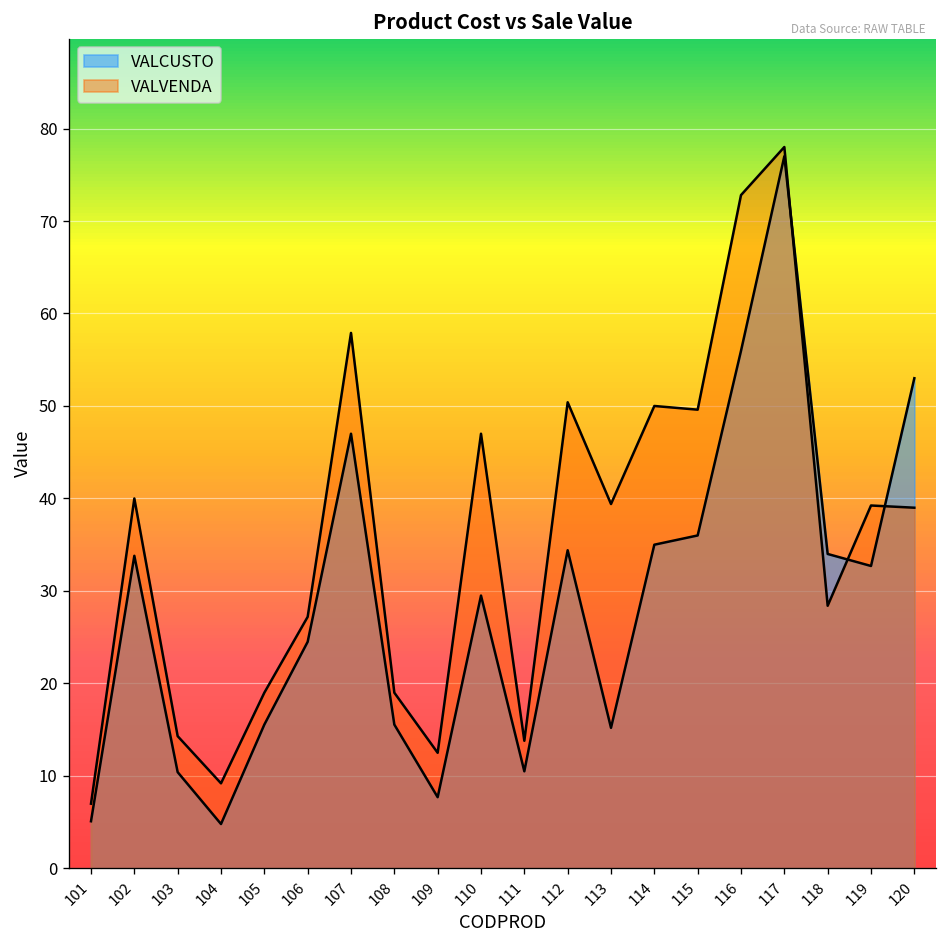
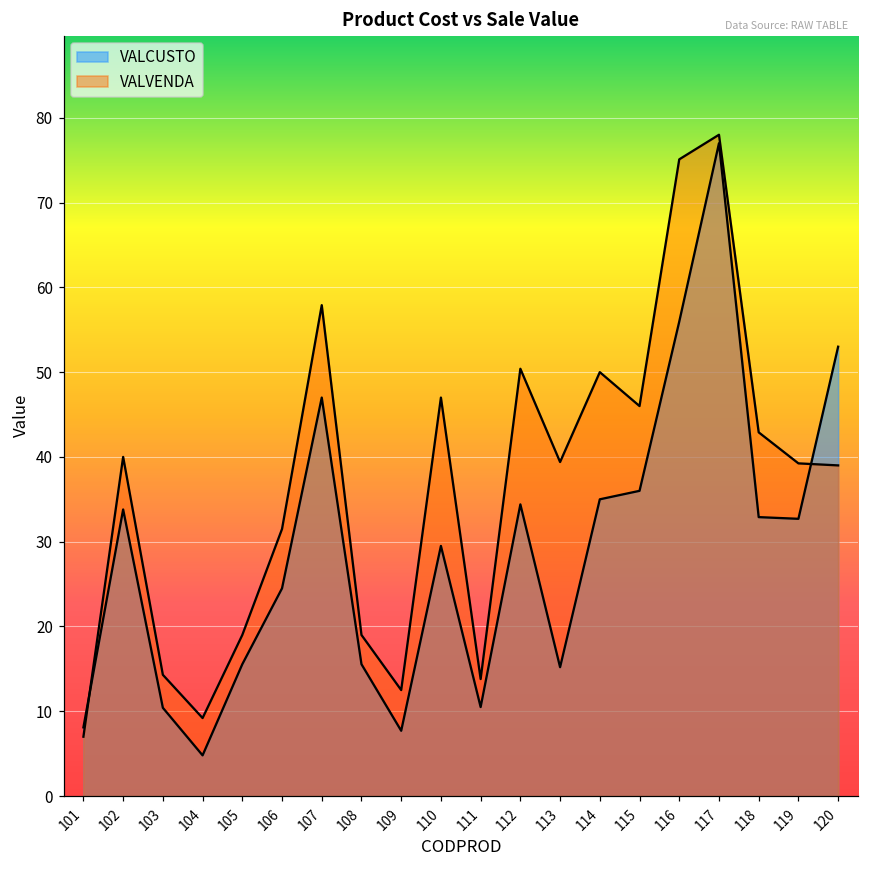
VALCUSTO, 101: 5 -> 8
VALVENDA, 106: 27 -> 32
VALVENDA, 115: 50 -> 46
VALVENDA, 116: 73 -> 75
VALCUSTO, 118: 34 -> 33
VALVENDA, 118: 28 -> 43
